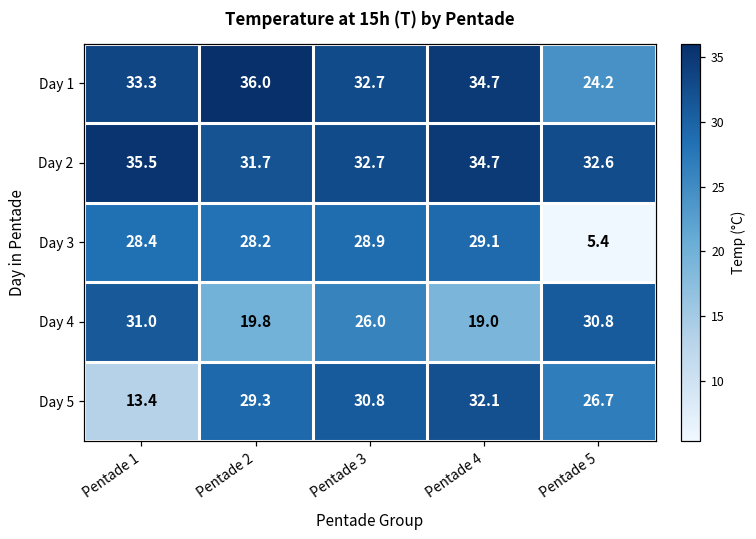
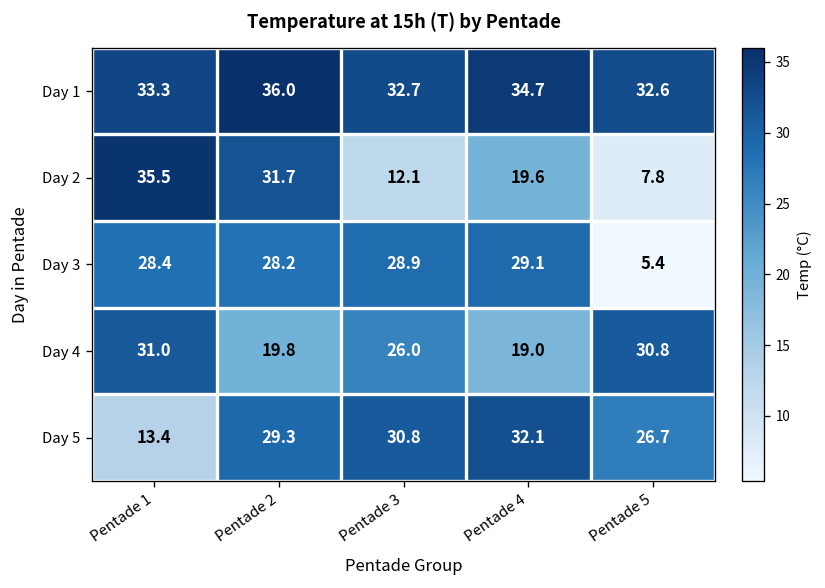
Day 1, Pentade 5: 24.2 -> 32.6
Day 2, Pentade 3: 32.7 -> 12.1
Day 2, Pentade 4: 34.7 -> 19.6
Day 2, Pentade 5: 32.6 -> 7.8
